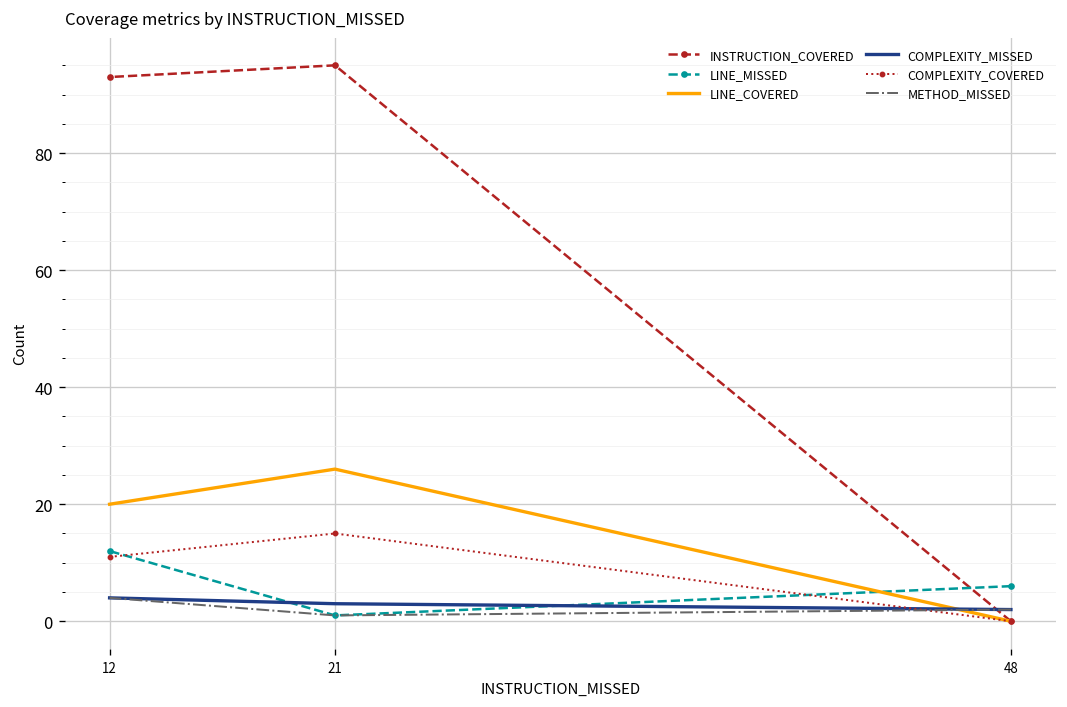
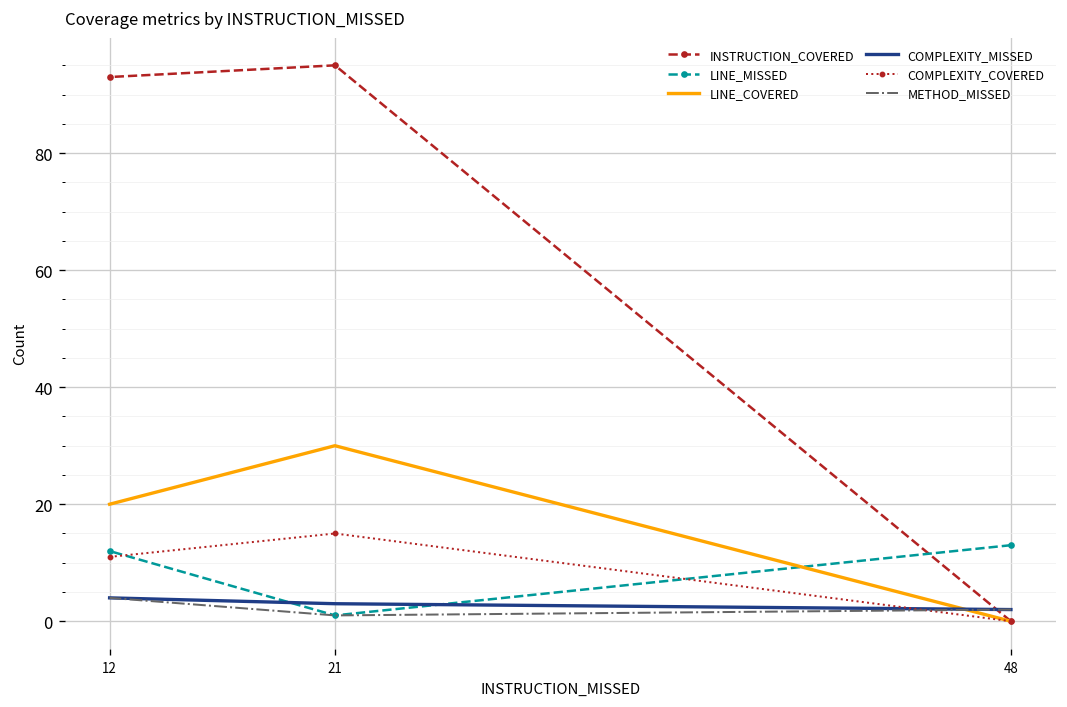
LINE_COVERED, 21: 26 -> 30
LINE_MISSED, 48: 6 -> 13
